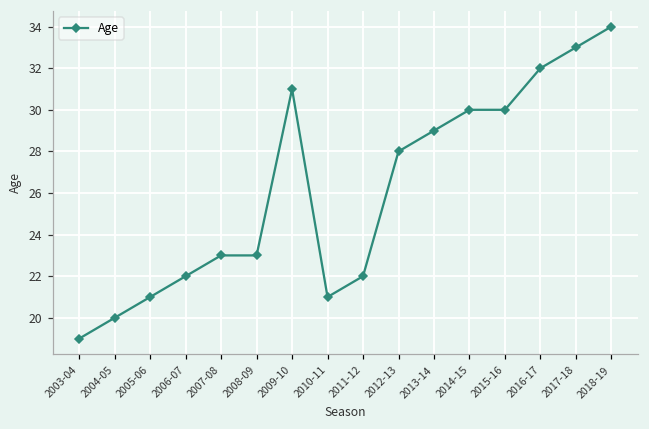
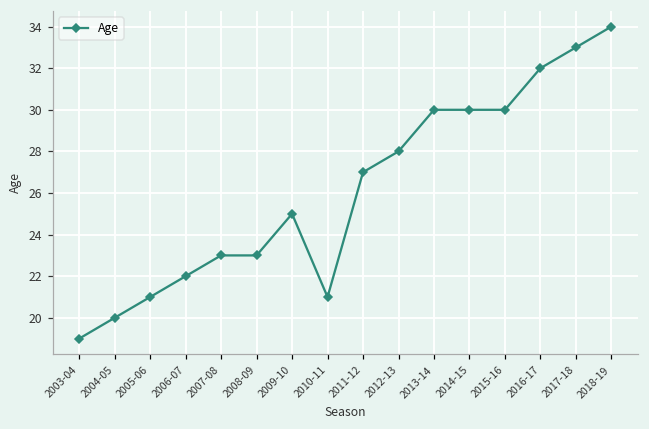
2009-10: 31 -> 25
2011-12: 22 -> 27
2013-14: 29 -> 30
